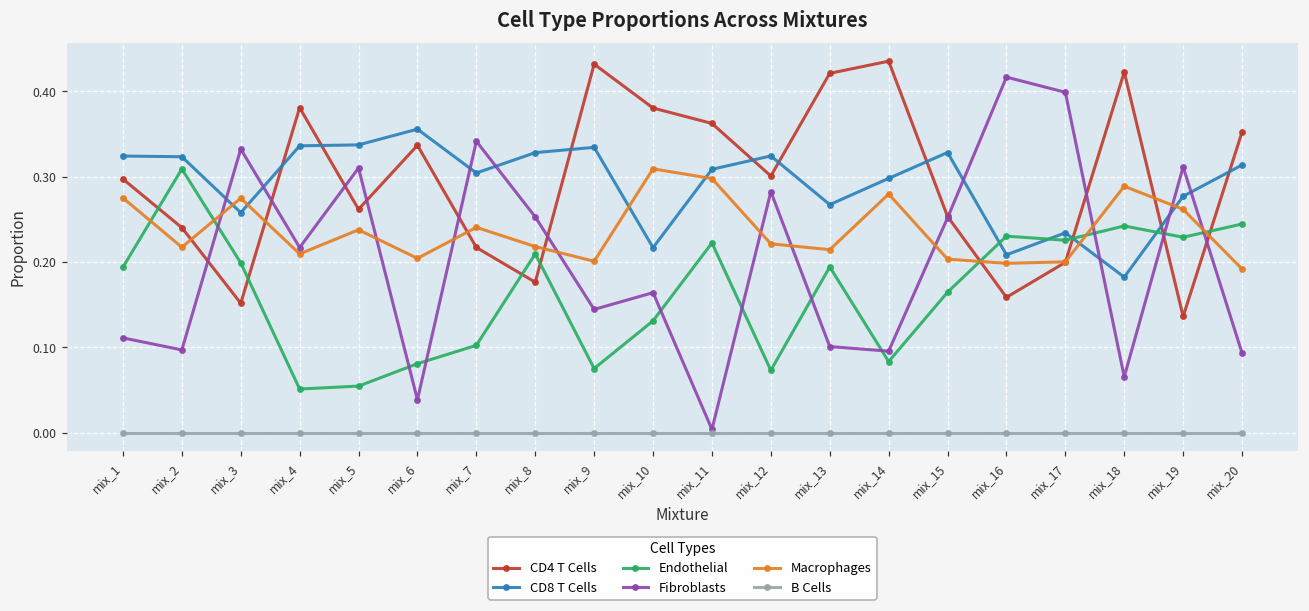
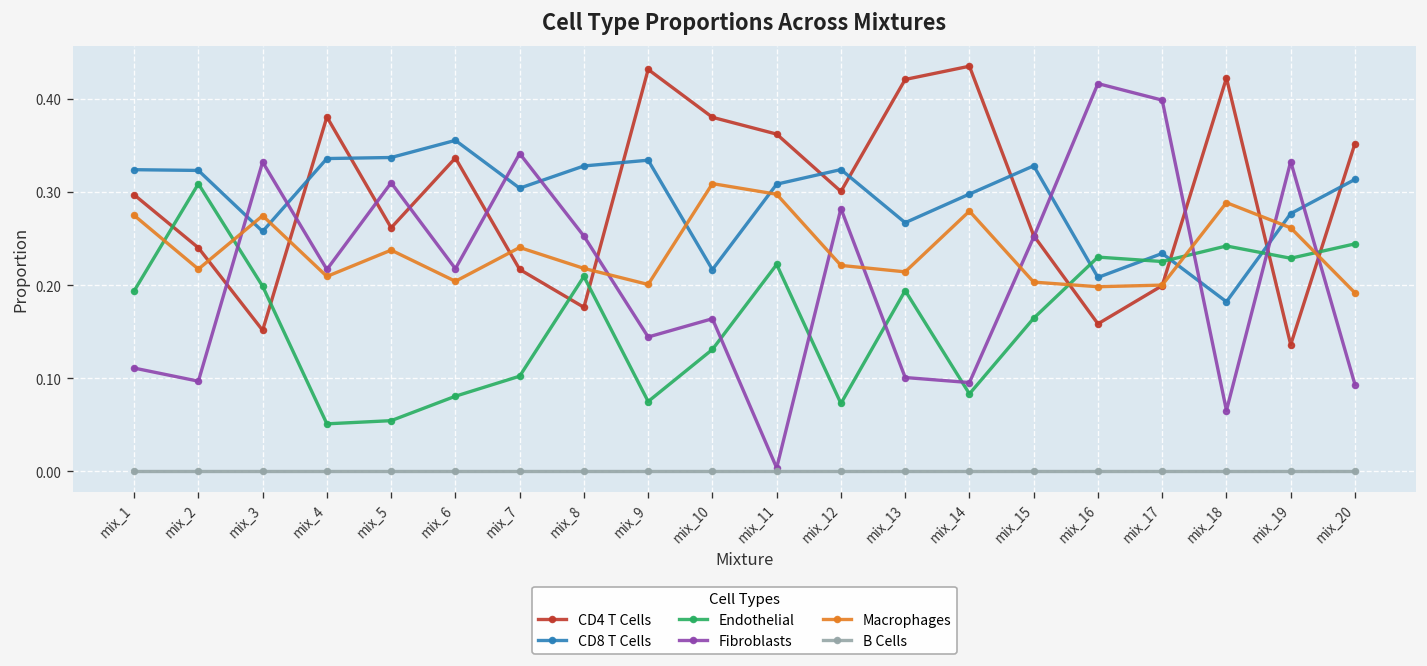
Fibroblasts, mix_6: 0.04 -> 0.22
Fibroblasts, mix_19: 0.31 -> 0.33
